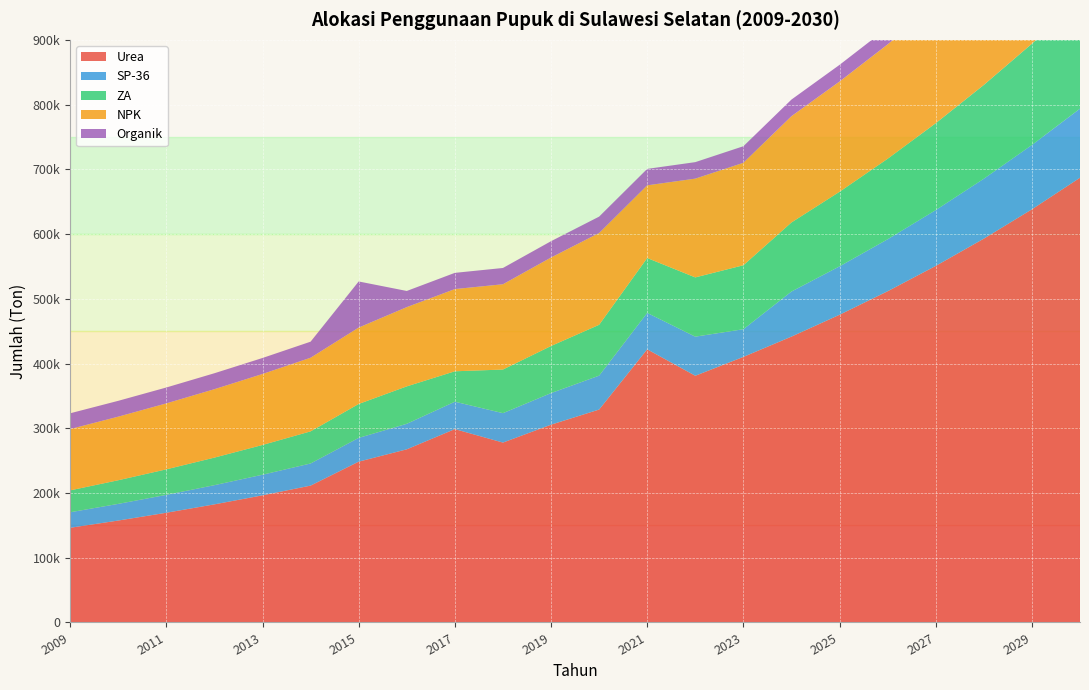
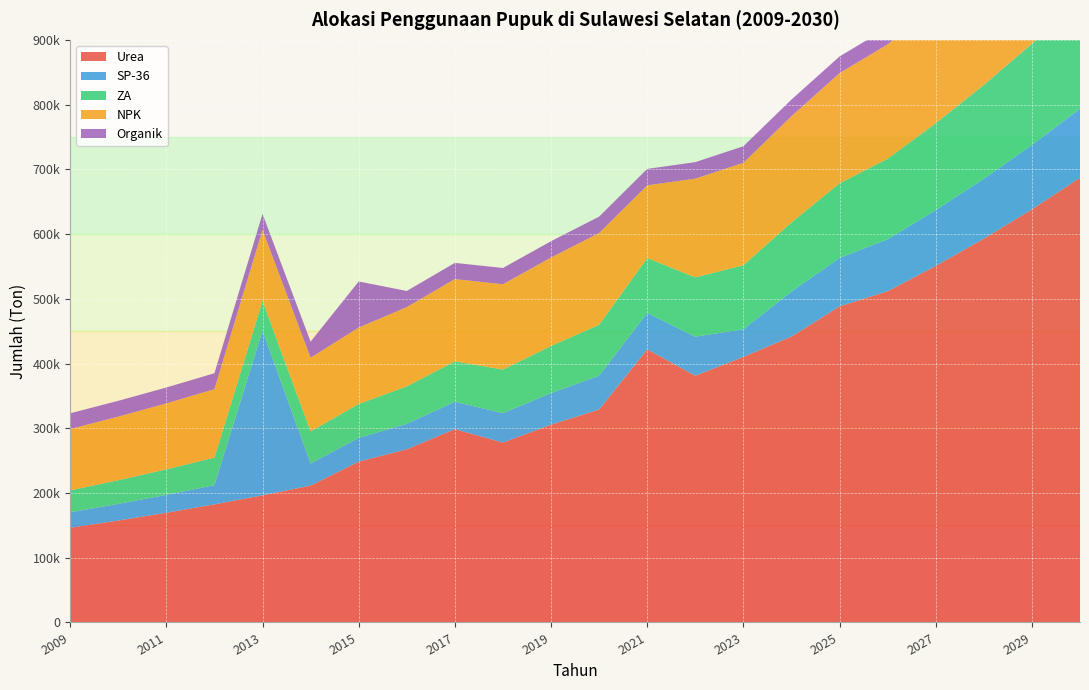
SP-36, 2013: 30000 -> 250000
ZA, 2017: 50000 -> 60000
Urea, 2025: 480000 -> 490000
